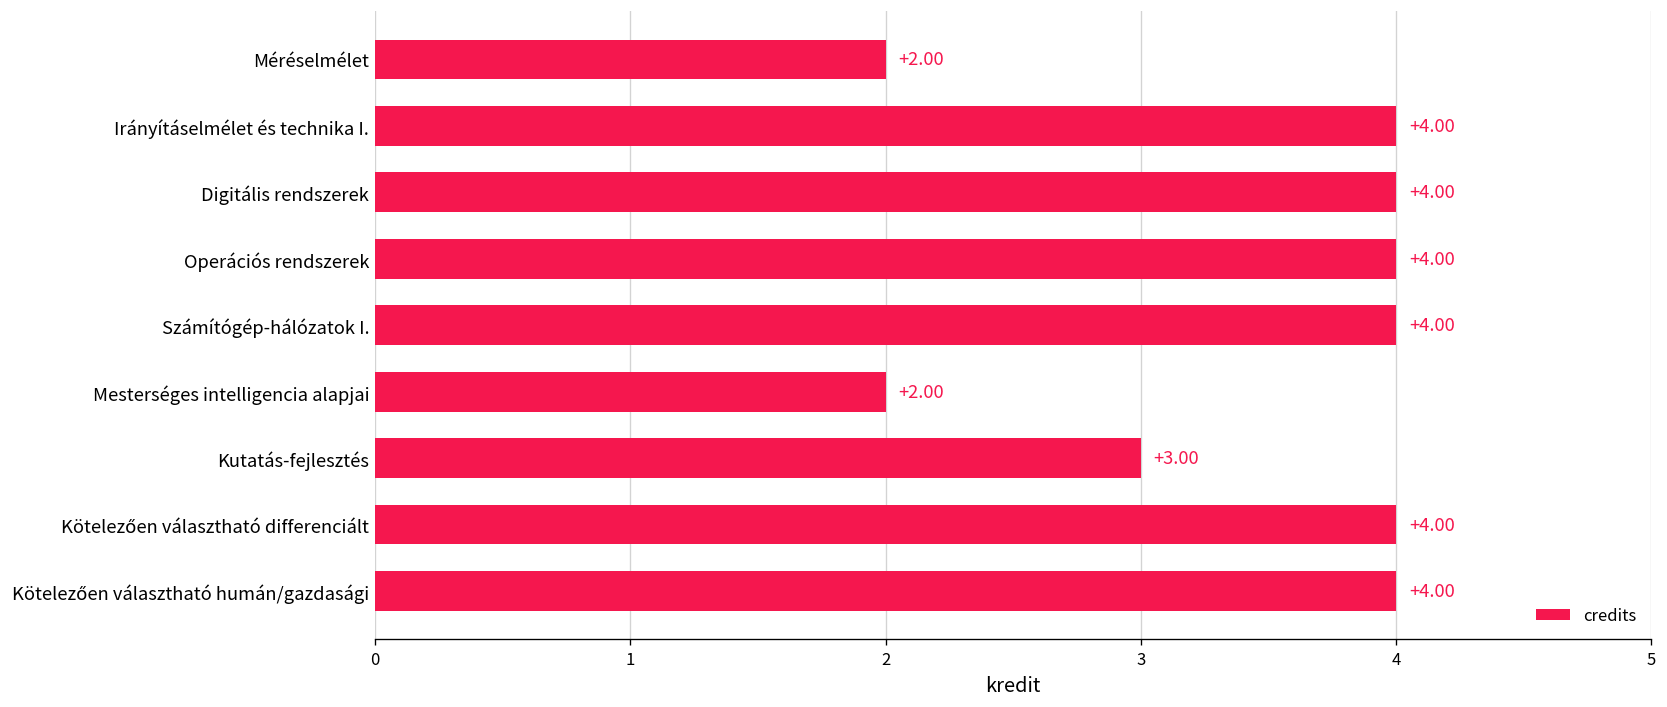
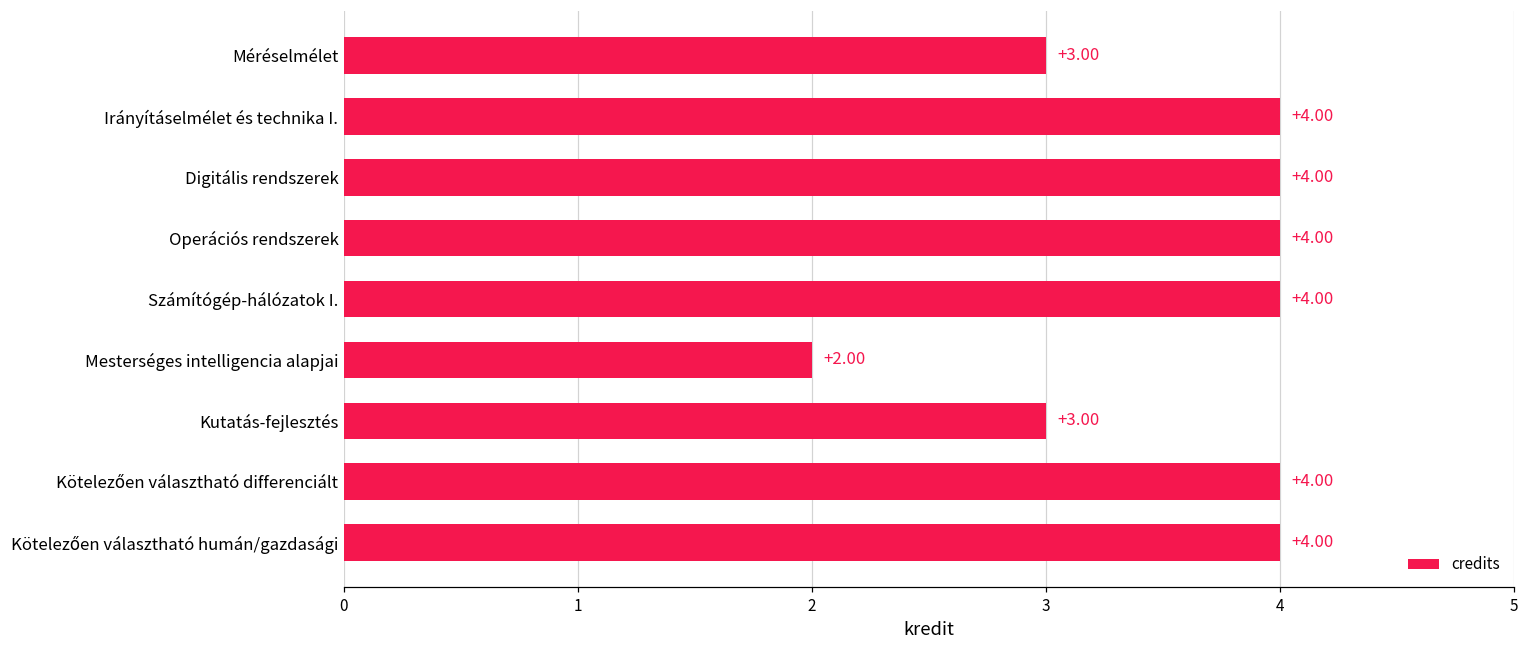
Méréselmélet: +2.00 -> +3.00
